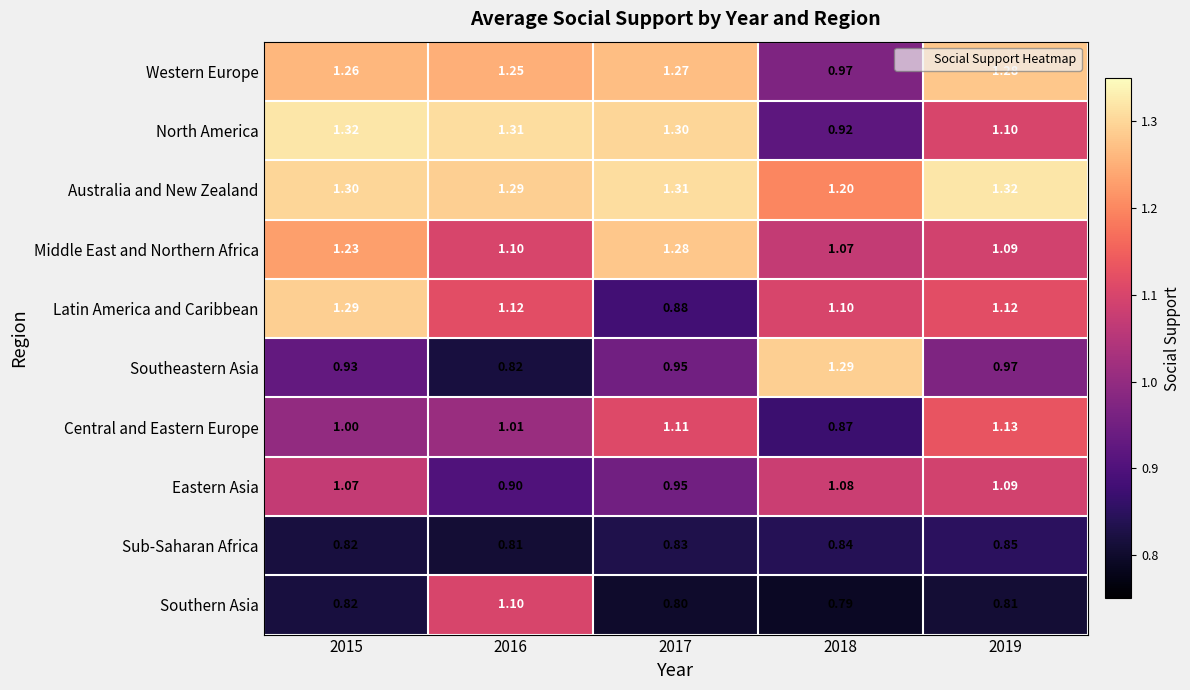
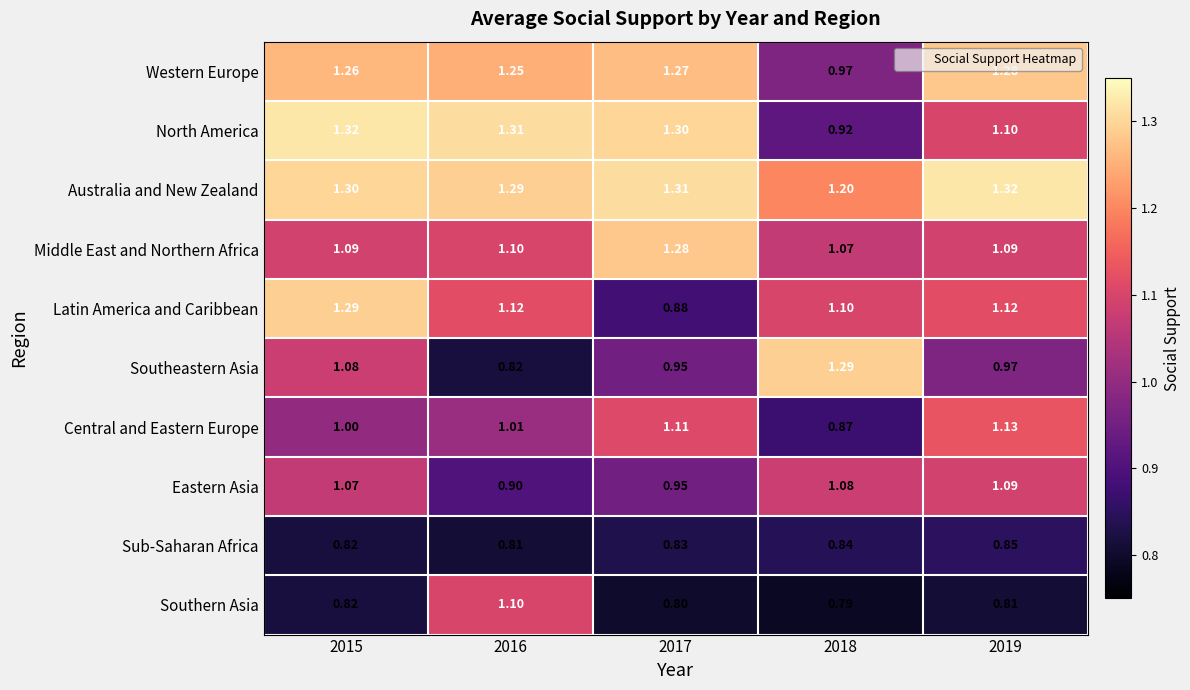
Middle East and Northern Africa, 2015: 1.23 -> 1.09
Southeastern Asia, 2015: 0.93 -> 1.08
